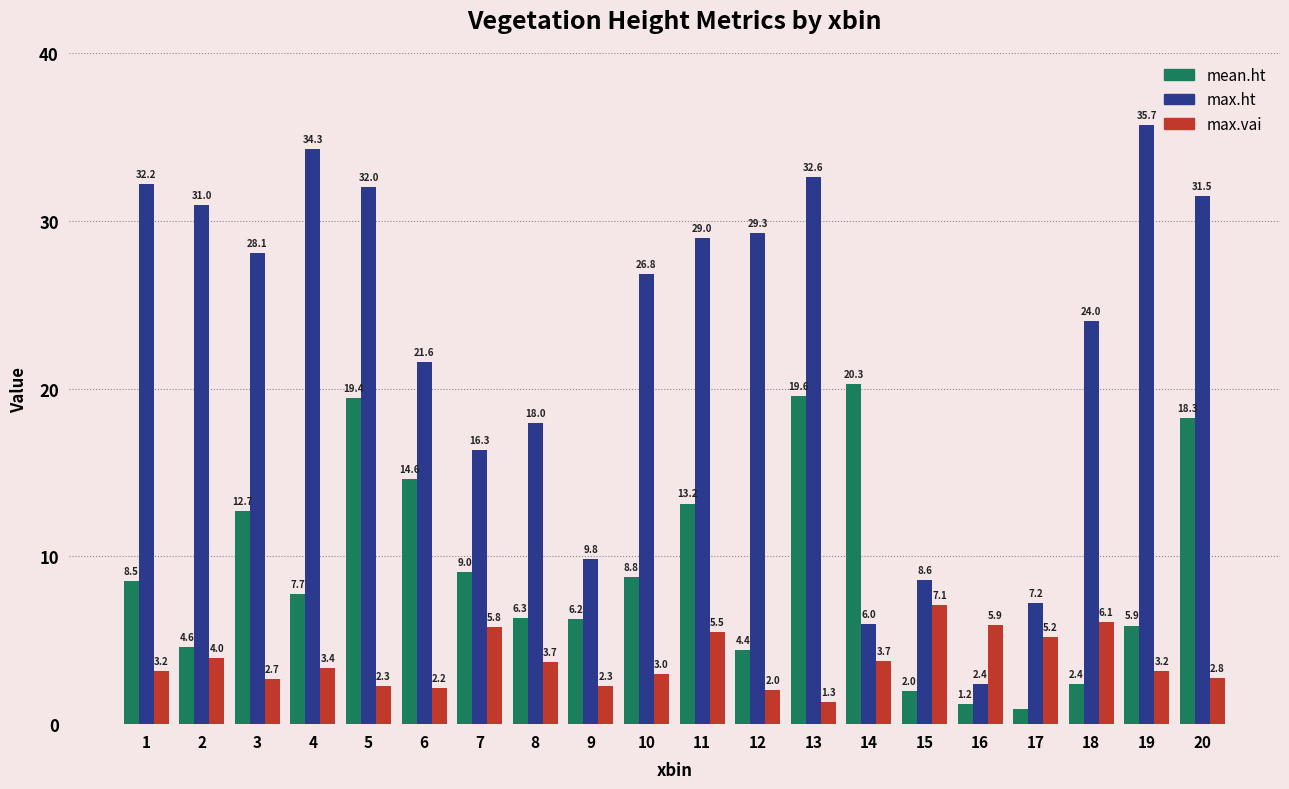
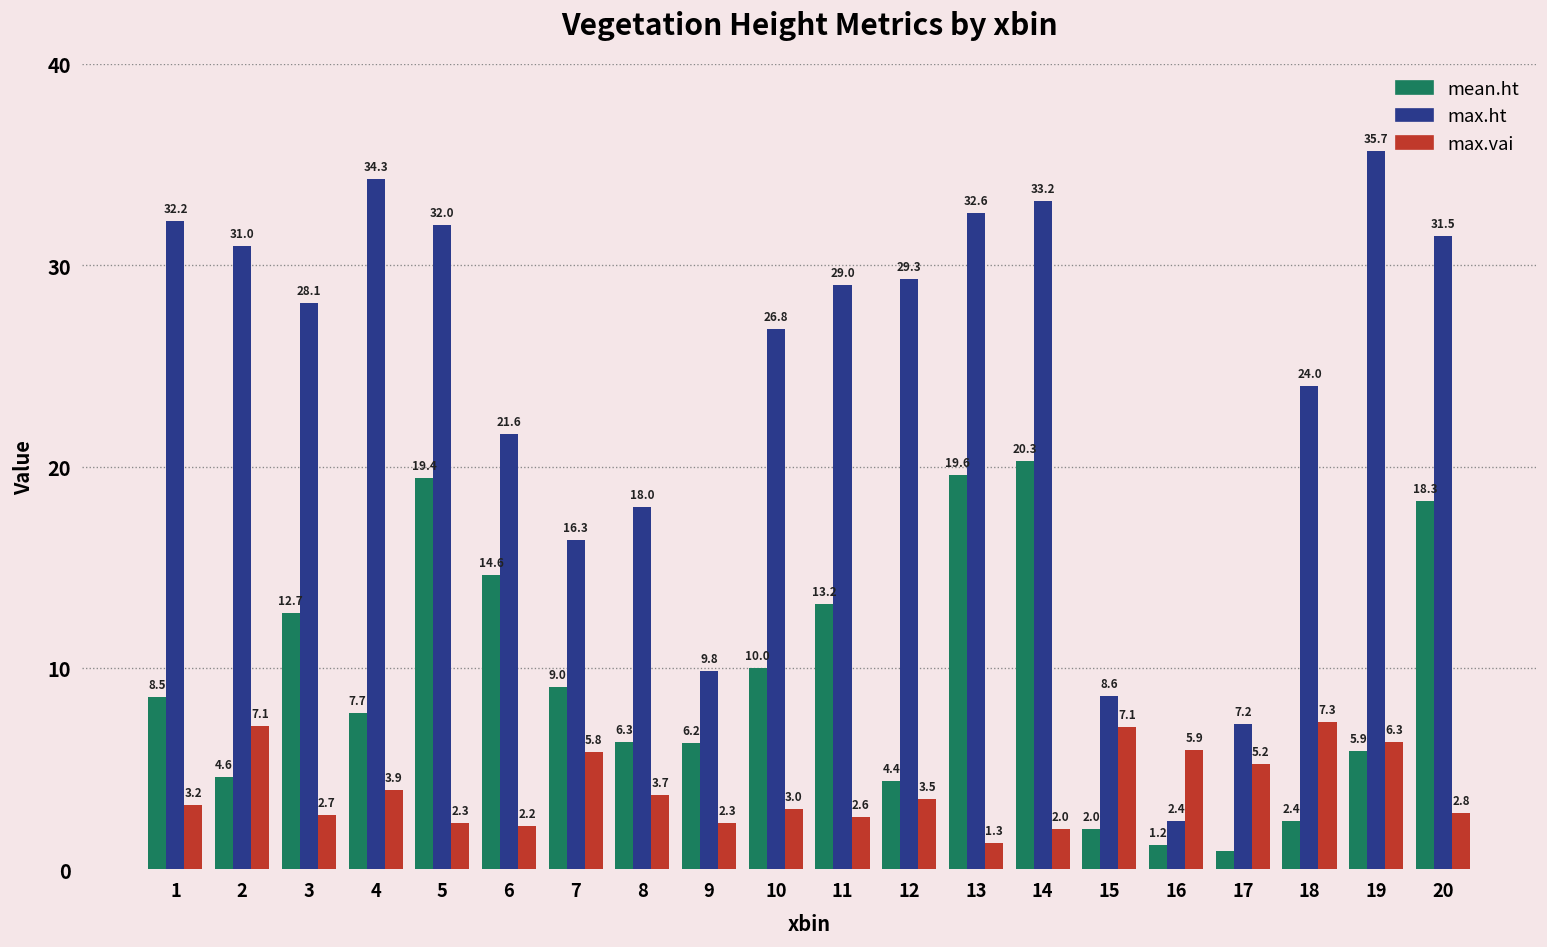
max.vai, 2: 4.0 -> 7.1
max.vai, 4: 3.4 -> 3.9
mean.ht, 10: 8.8 -> 10.0
max.vai, 11: 5.5 -> 2.6
max.vai, 12: 2.0 -> 3.5
max.ht, 14: 6.0 -> 33.2
max.vai, 14: 3.7 -> 2.0
max.vai, 18: 6.1 -> 7.3
max.vai, 19: 3.2 -> 6.3
